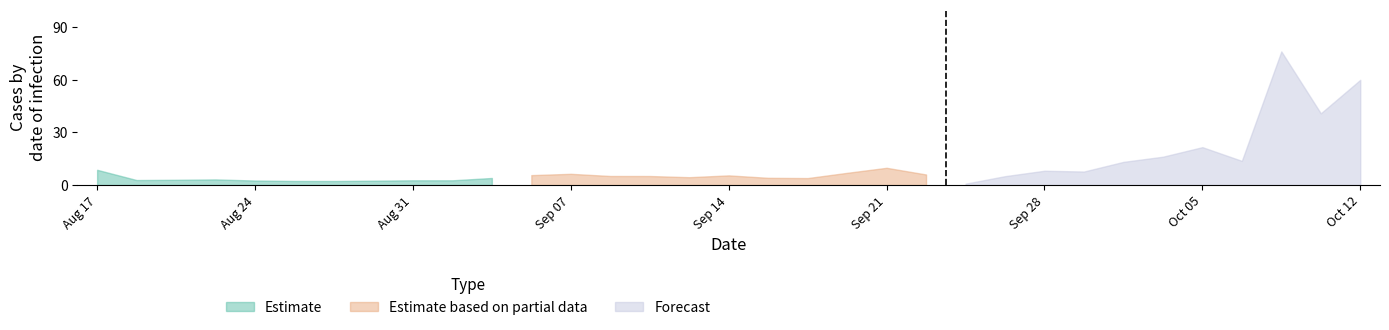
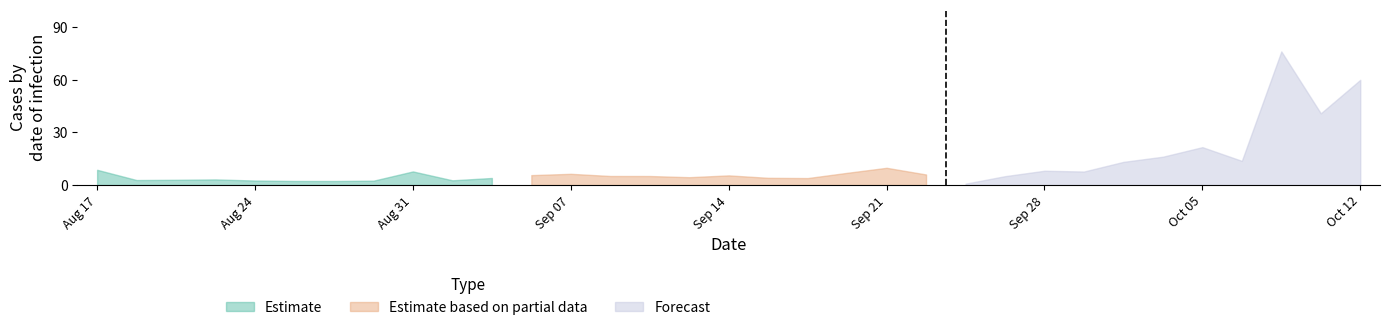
Estimate, Aug 31: 3 -> 8
